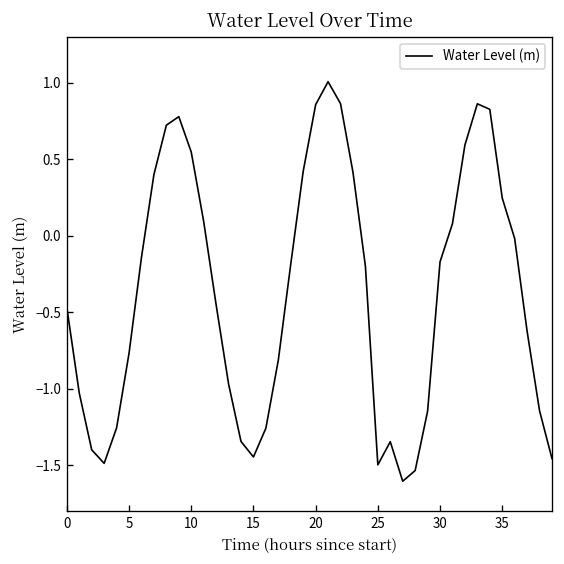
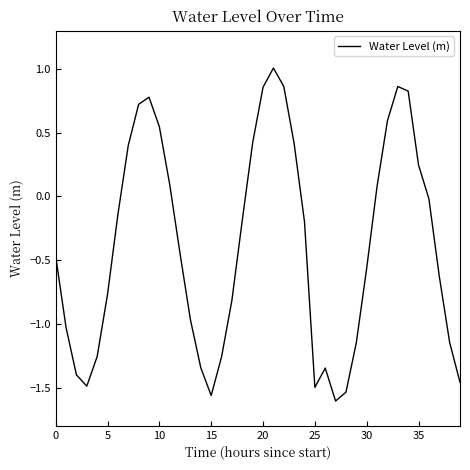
15: -1.45 -> -1.56
30: -0.17 -> -0.56
